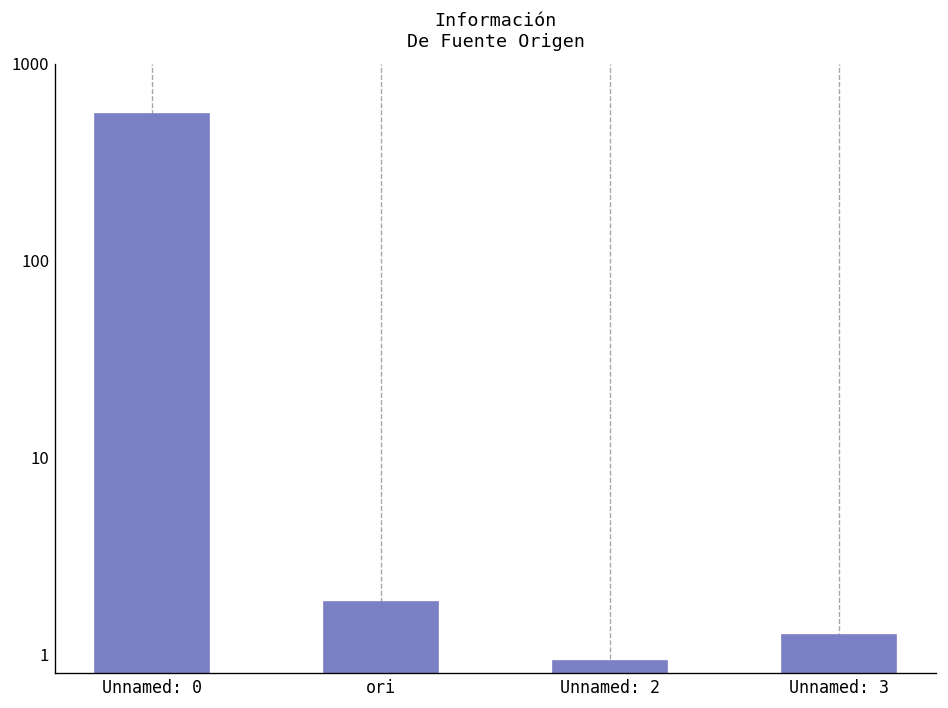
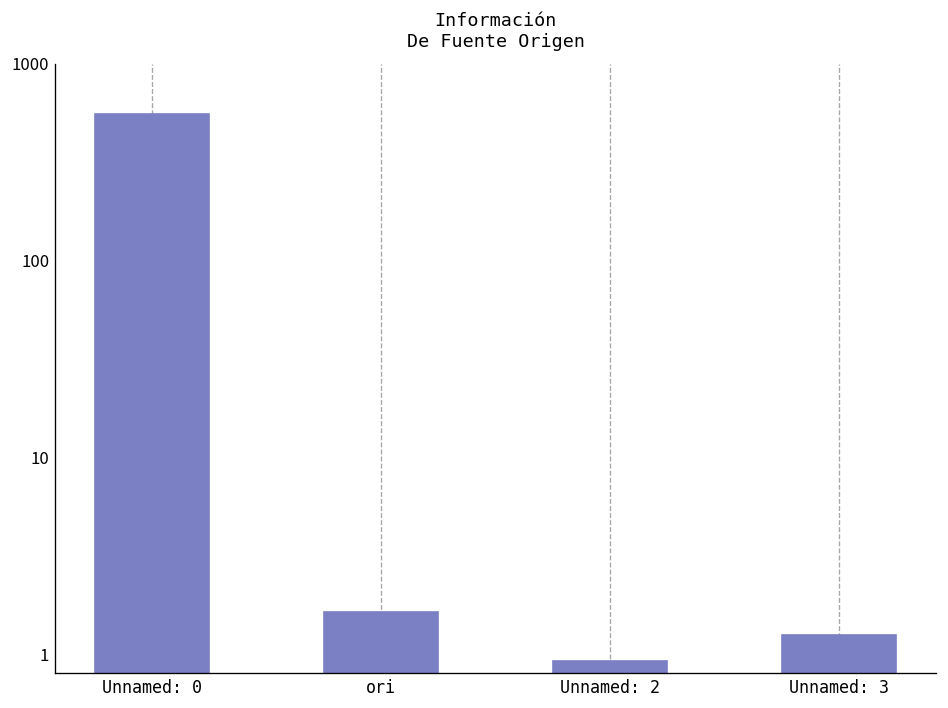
ori: 1.8 -> 1.6
